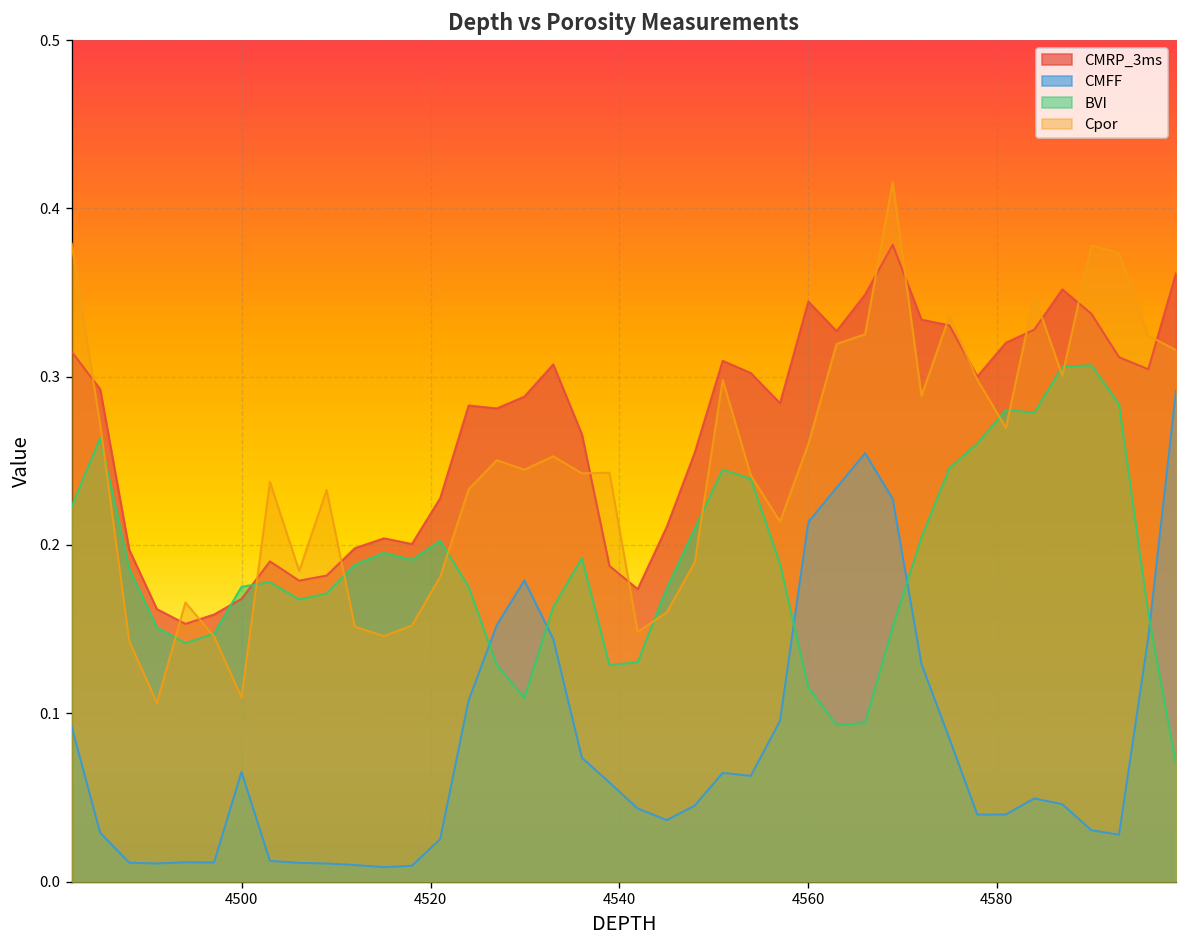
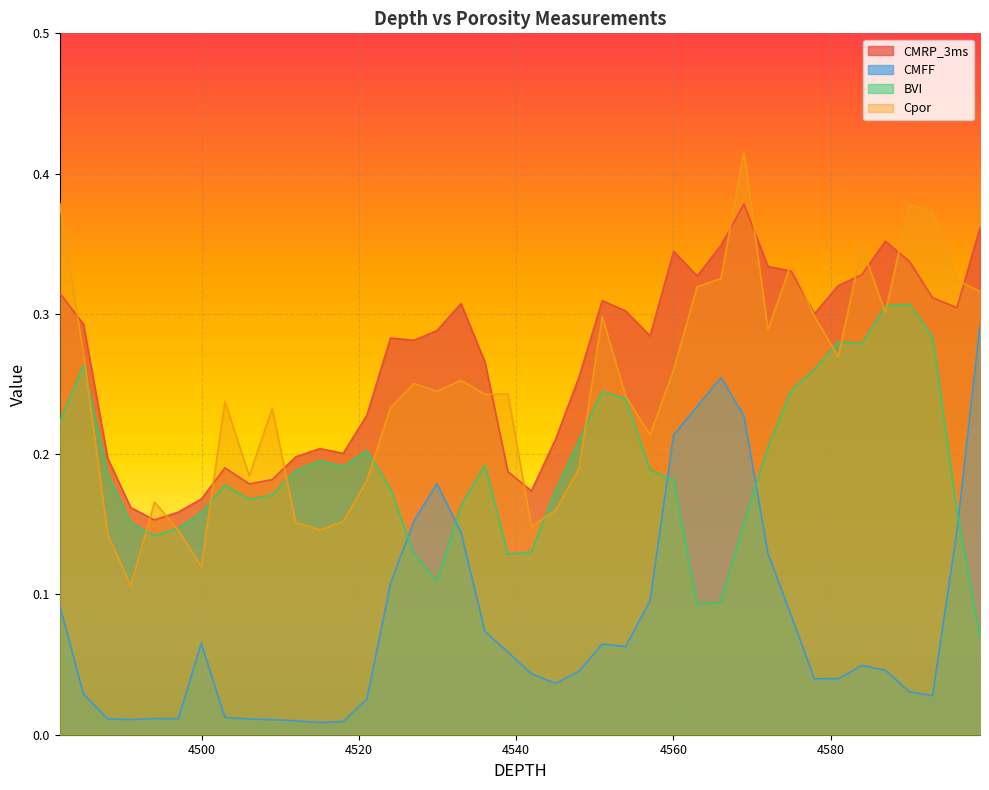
BVI, 4500: 0.175 -> 0.158
Cpor, 4500: 0.109 -> 0.120
BVI, 4560: 0.115 -> 0.181
